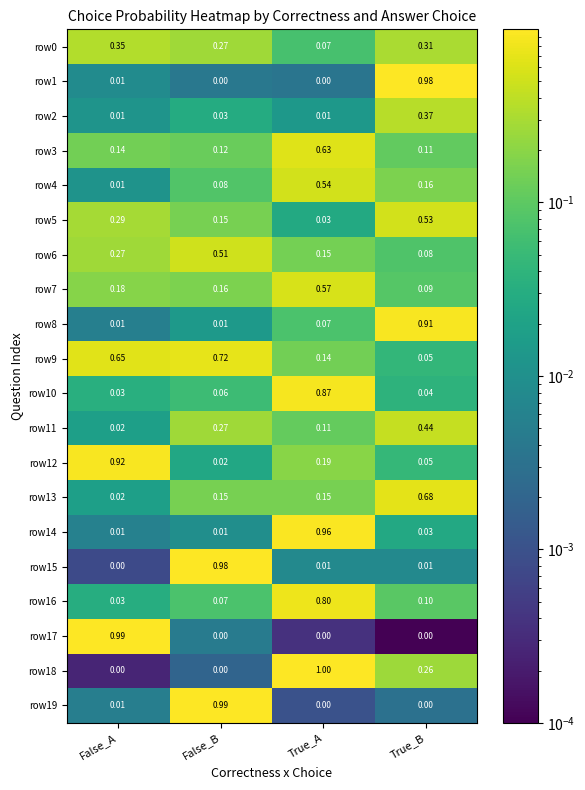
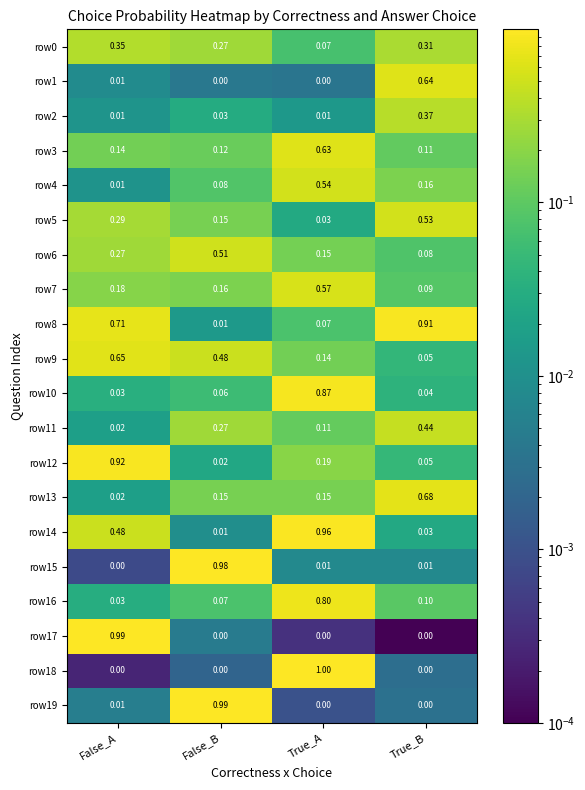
row1, True_B: 0.98 -> 0.64
row8, False_A: 0.01 -> 0.71
row9, False_B: 0.72 -> 0.48
row14, False_A: 0.01 -> 0.48
row18, True_B: 0.26 -> 0.00
